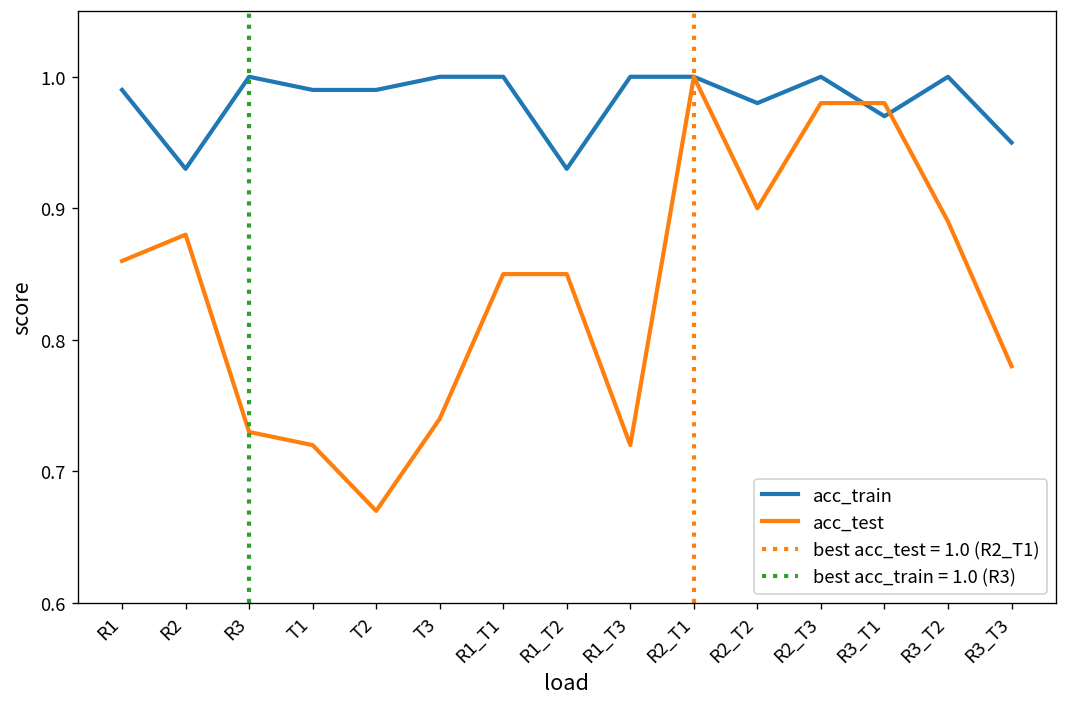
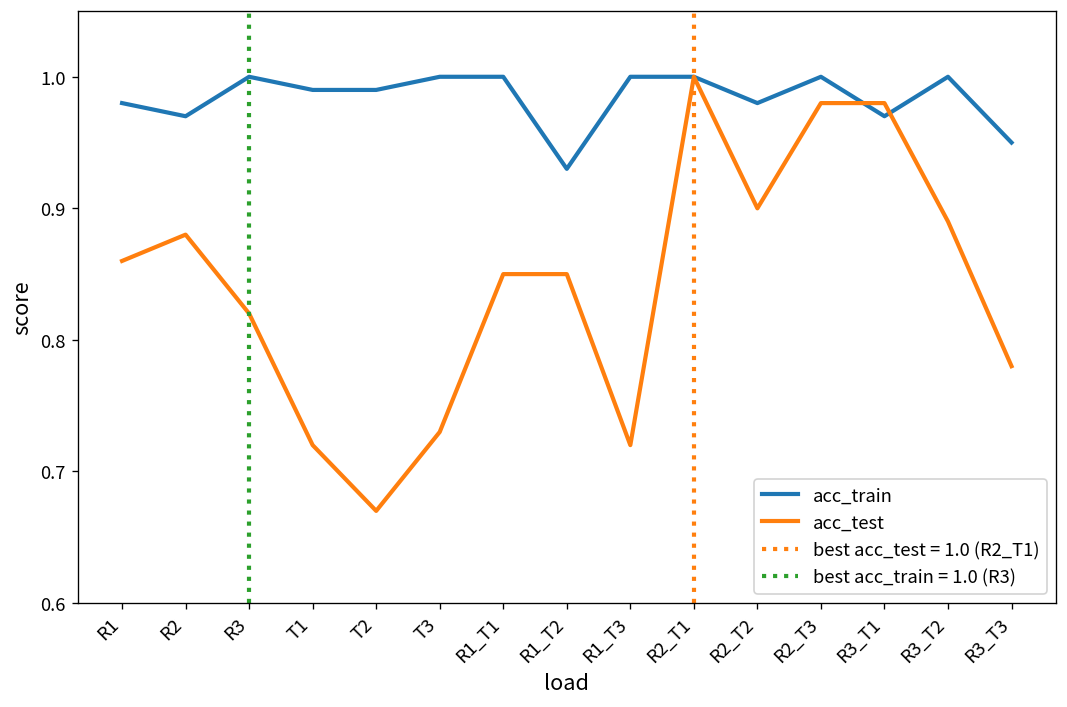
acc_train, R1: 0.99 -> 0.98
acc_train, R2: 0.93 -> 0.97
acc_test, R3: 0.73 -> 0.82
acc_test, T3: 0.74 -> 0.73
